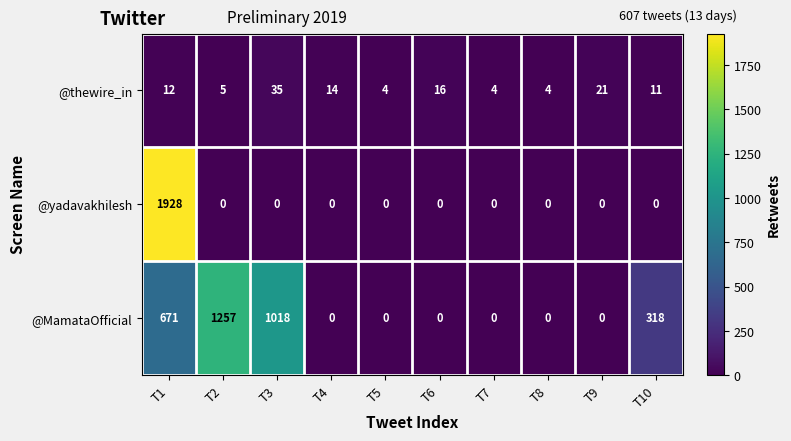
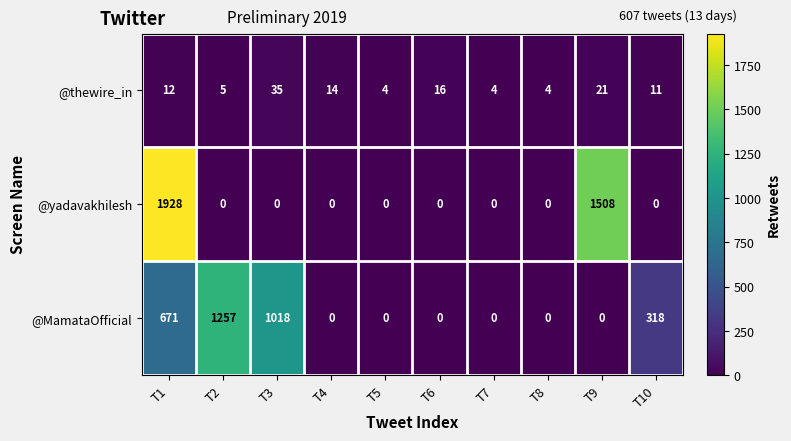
@yadavakhilesh, T9: 0 -> 1508
